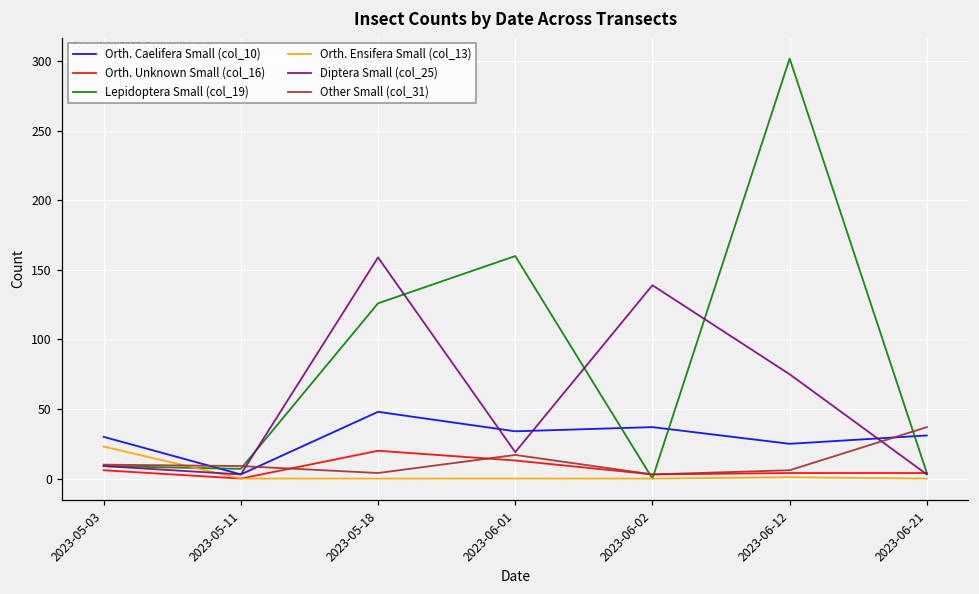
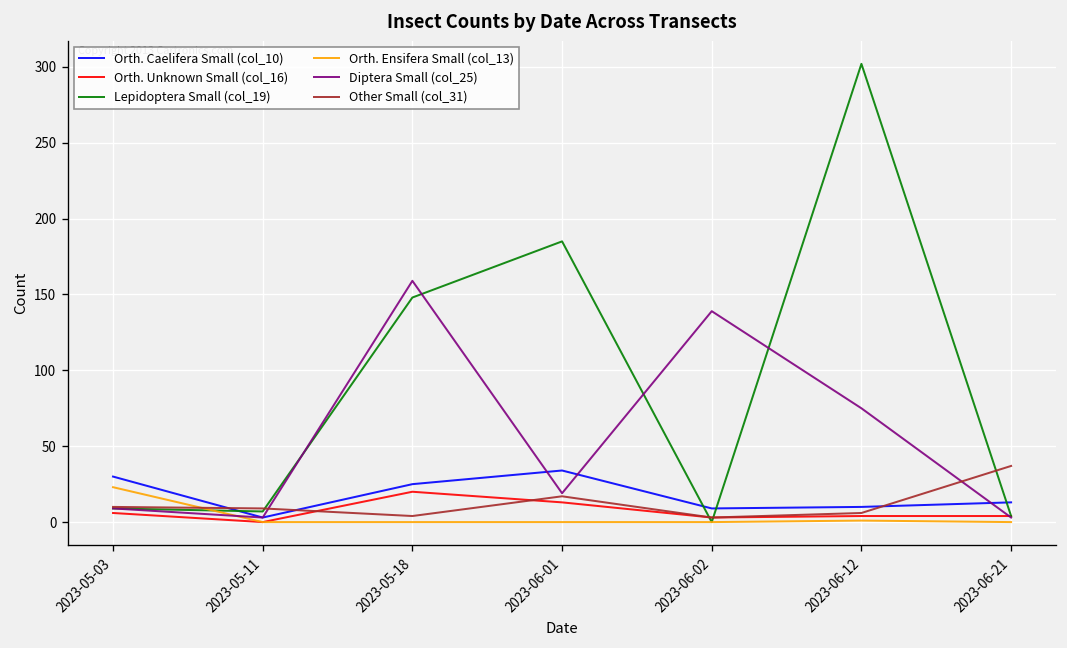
Orth. Caelifera Small (col_10), 2023-05-18: 48 -> 25
Lepidoptera Small (col_19), 2023-05-18: 126 -> 148
Lepidoptera Small (col_19), 2023-06-01: 160 -> 185
Orth. Caelifera Small (col_10), 2023-06-02: 37 -> 9
Orth. Caelifera Small (col_10), 2023-06-12: 25 -> 10
Orth. Caelifera Small (col_10), 2023-06-21: 31 -> 13
